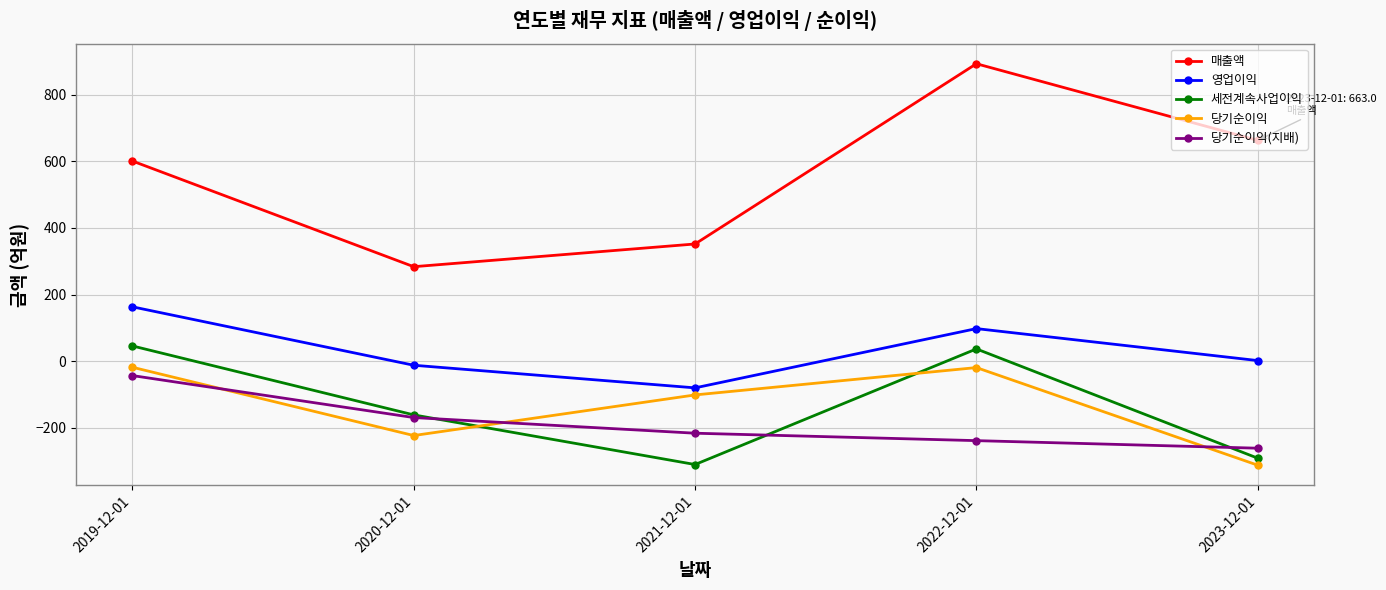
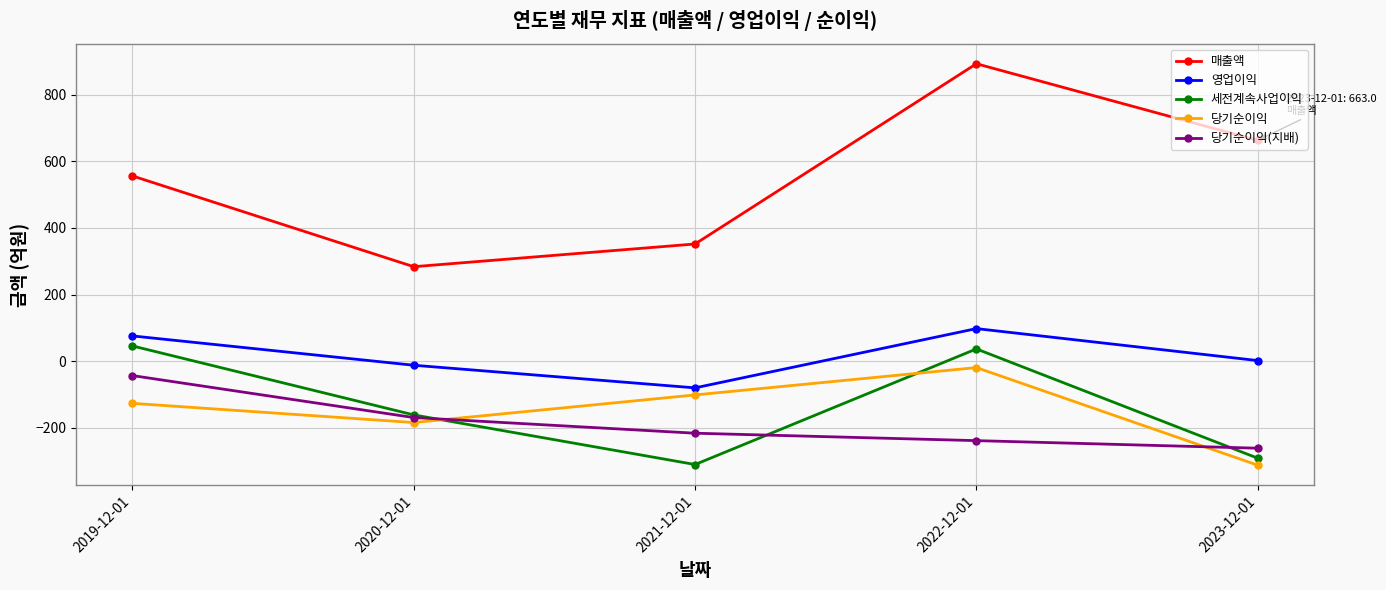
매출액, 2019-12-01: 600 -> 560
영업이익, 2019-12-01: 160 -> 80
당기순이익, 2019-12-01: -20 -> -130
당기순이익, 2020-12-01: -220 -> -180
